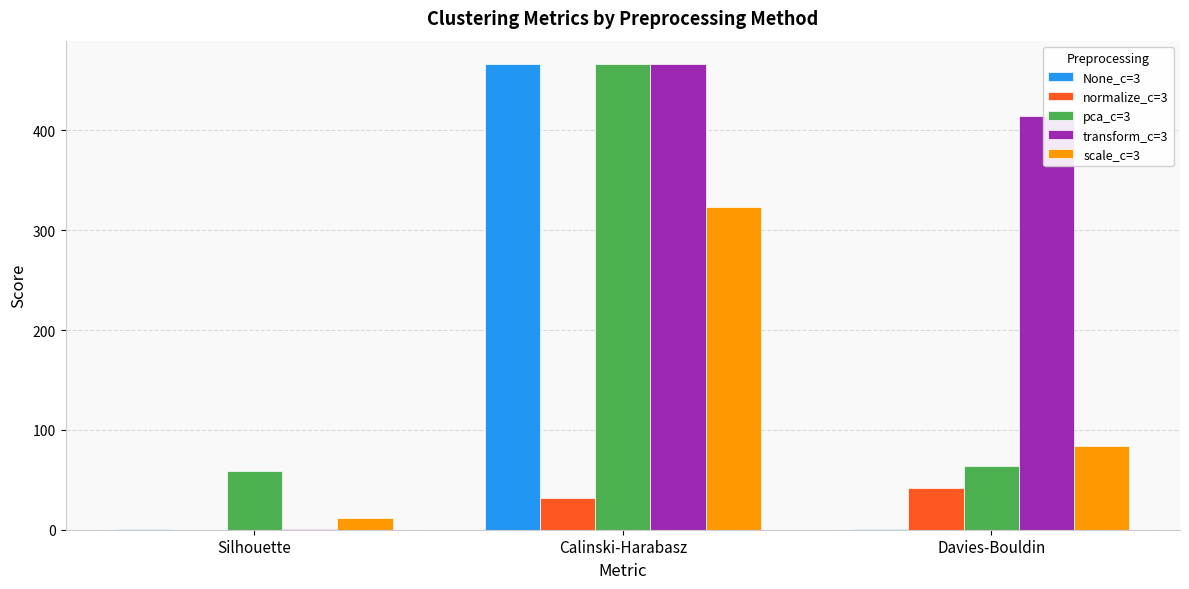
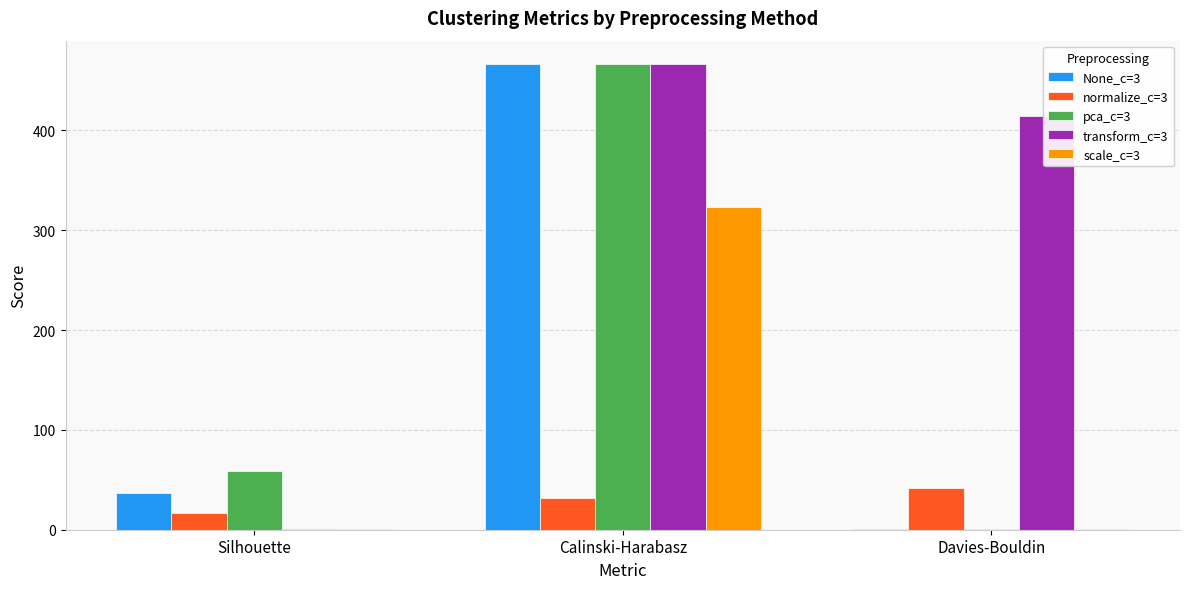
None_c=3, Silhouette: 0 -> 40
normalize_c=3, Silhouette: 0 -> 20
scale_c=3, Silhouette: 10 -> 0
pca_c=3, Davies-Bouldin: 60 -> 0
scale_c=3, Davies-Bouldin: 80 -> 0
